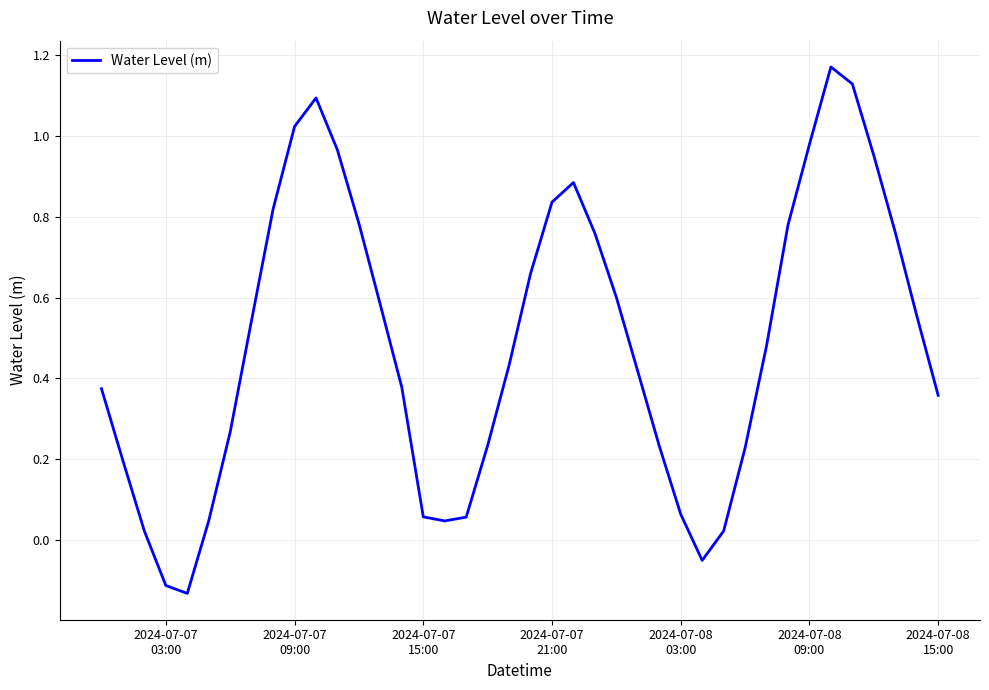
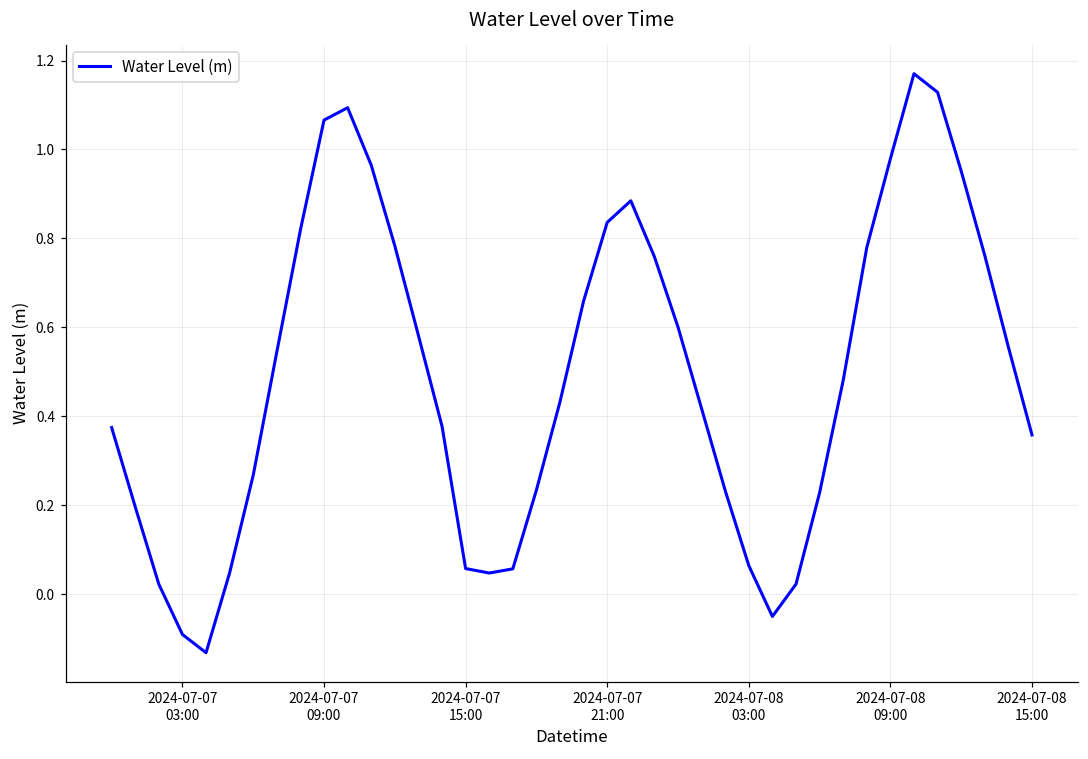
2024-07-07 03:00: -0.11 -> -0.09
2024-07-07 09:00: 1.02 -> 1.07
